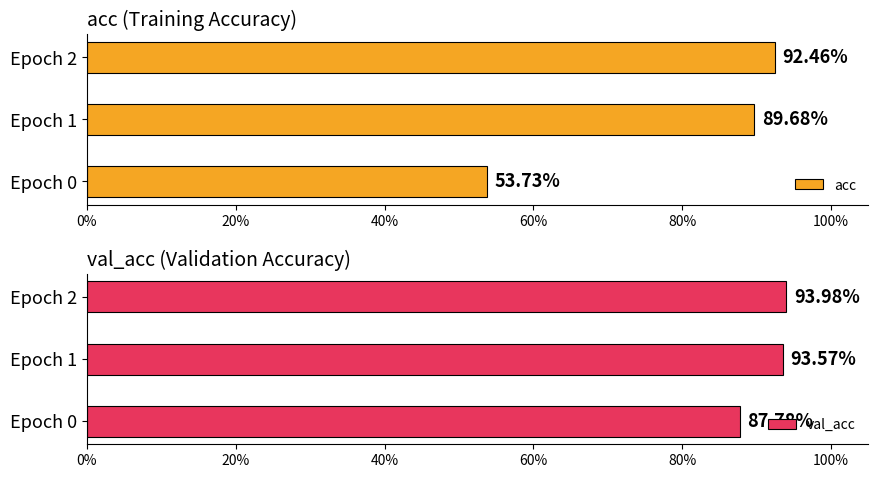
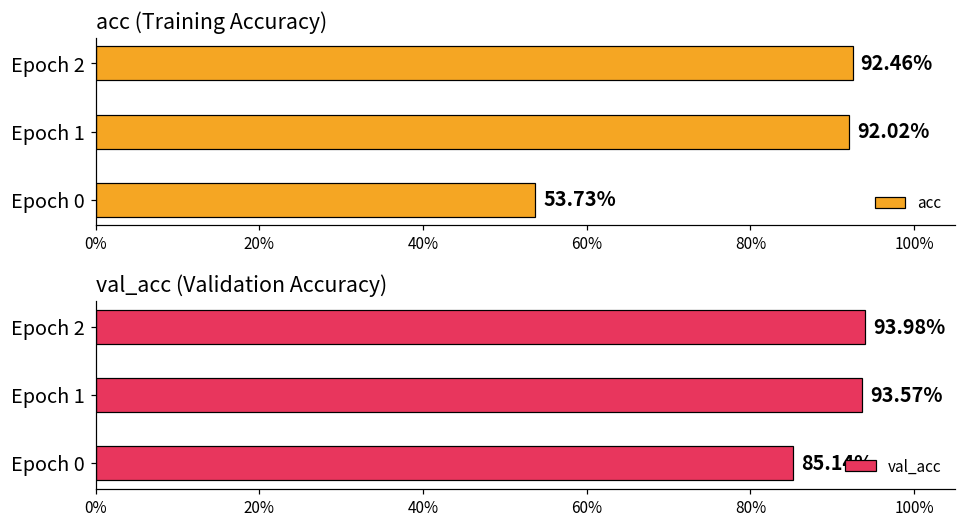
acc (Training Accuracy), Epoch 1: 89.68% -> 92.02%
val_acc (Validation Accuracy), Epoch 0: 87.78% -> 85.14%
